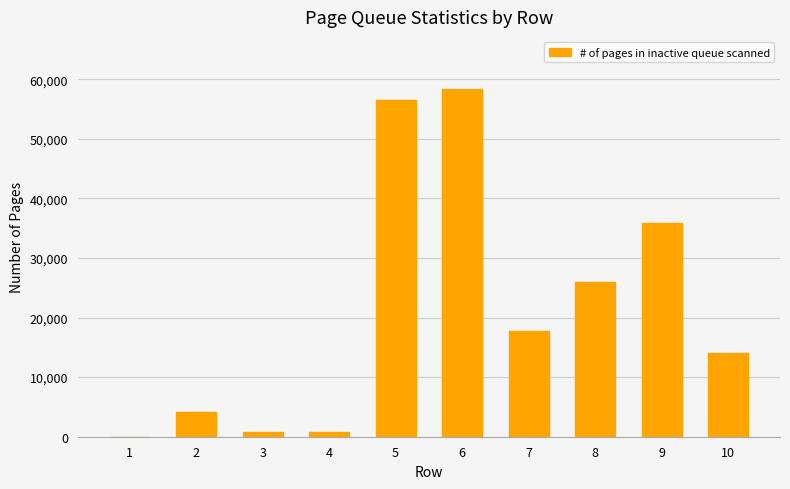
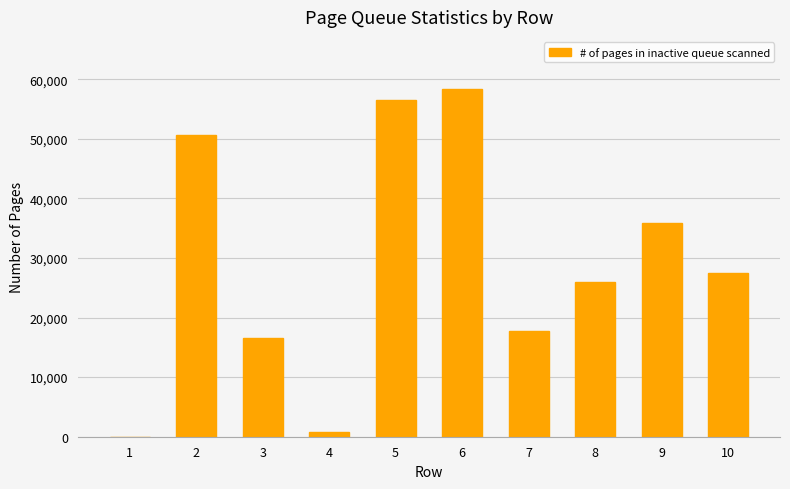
2: 4,000 -> 51,000
3: 1,000 -> 17,000
10: 14,000 -> 28,000
